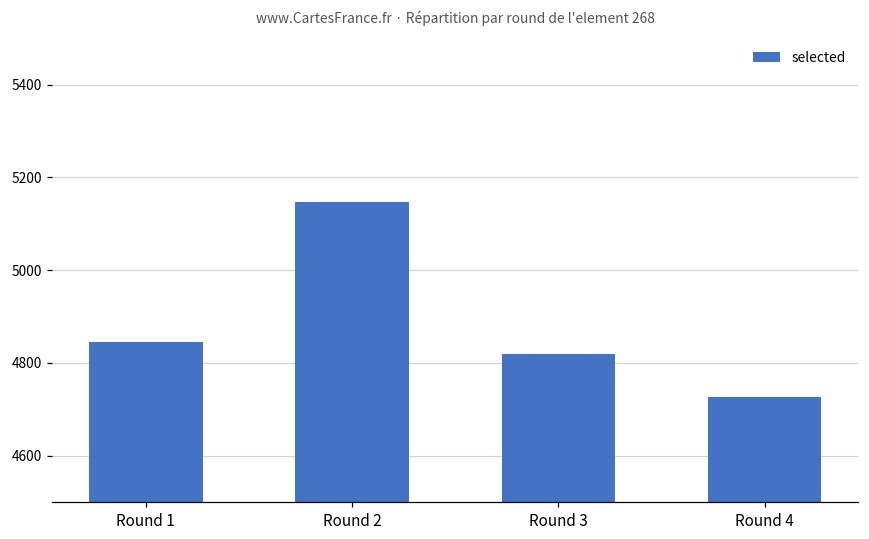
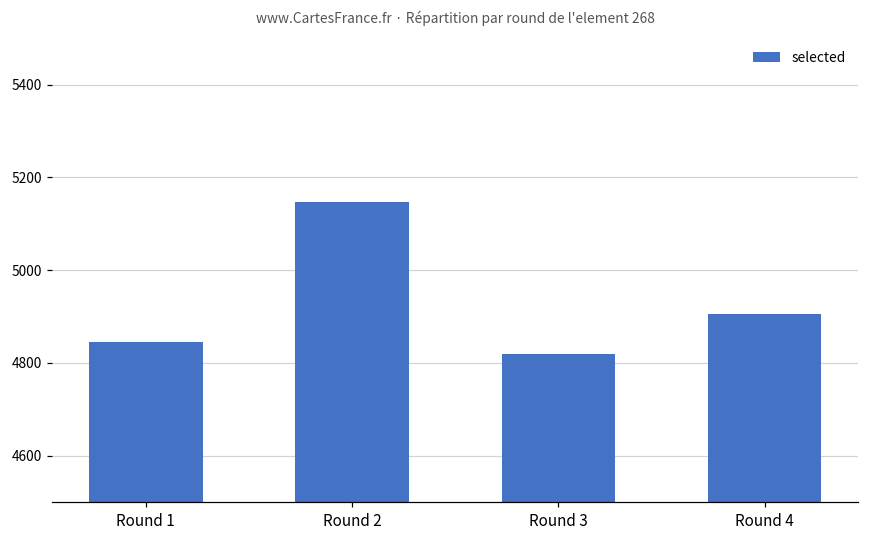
Round 4: 4730 -> 4910
